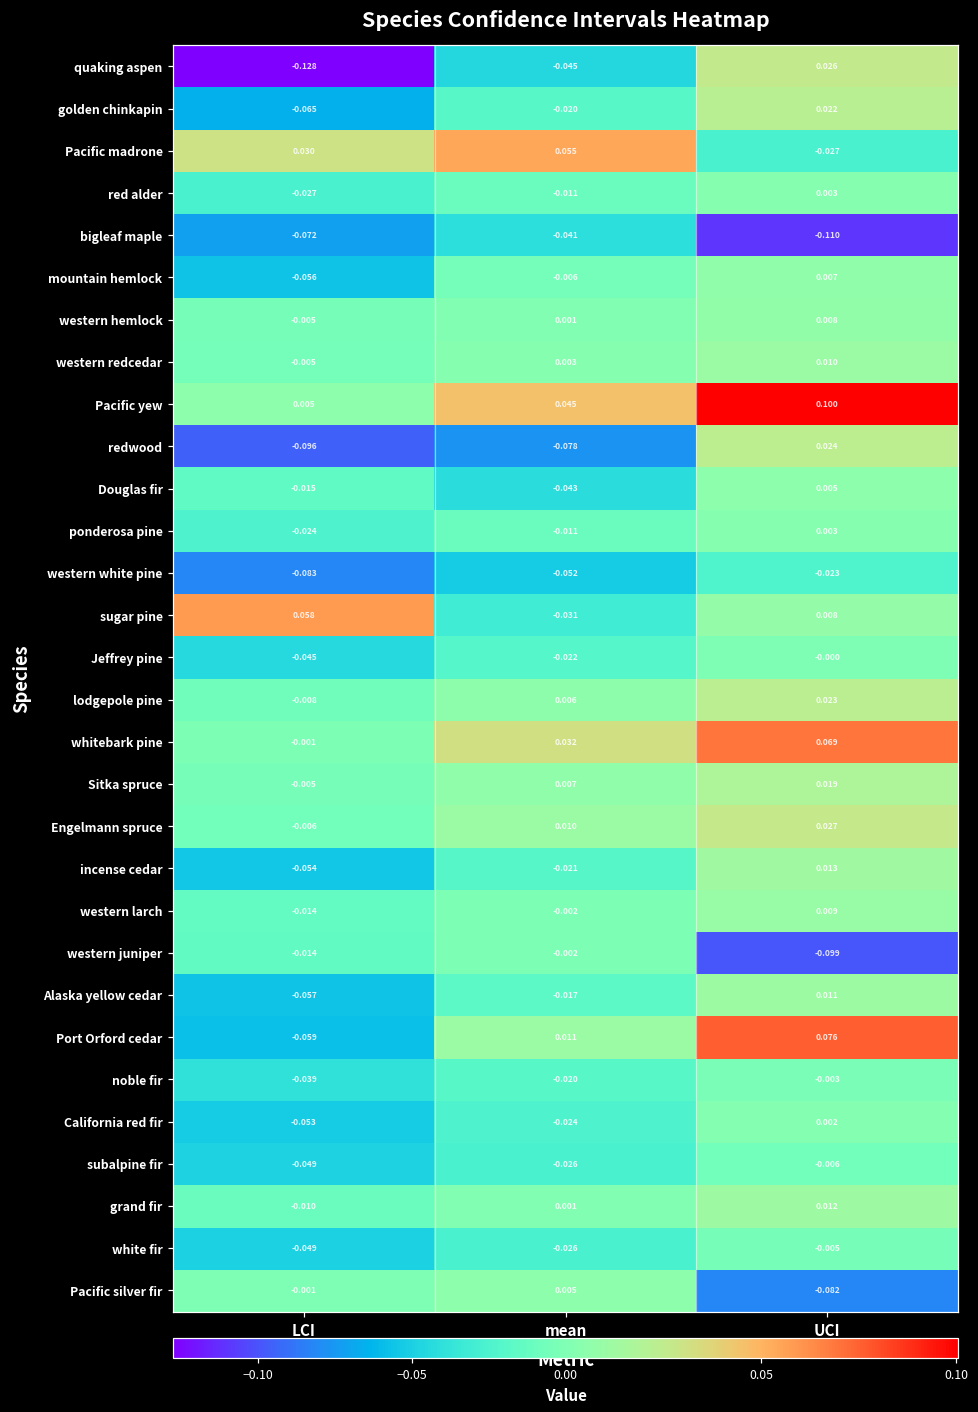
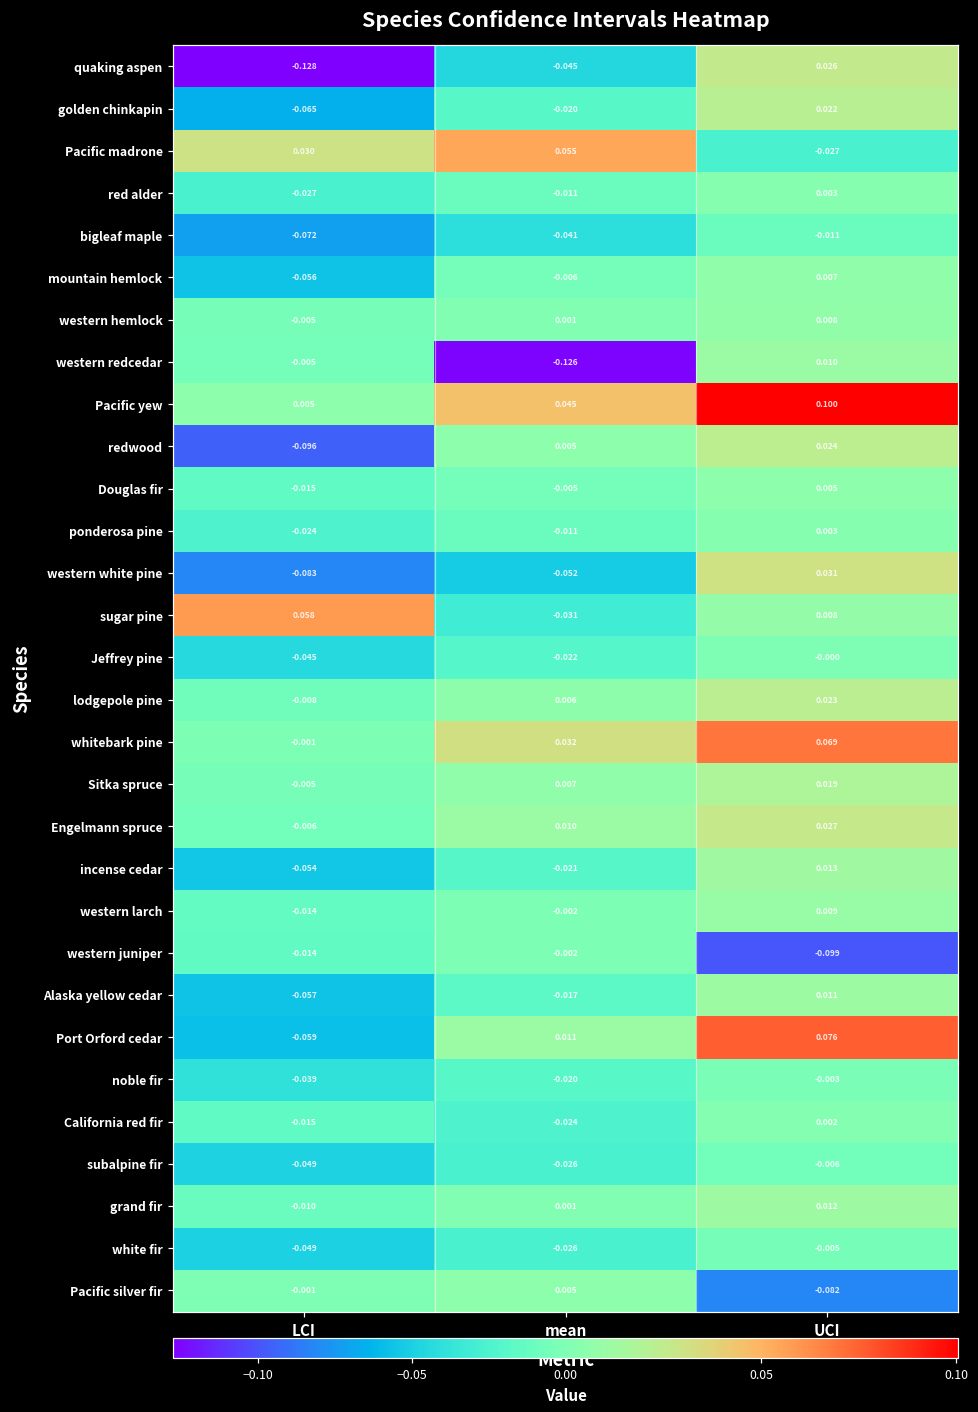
bigleaf maple, UCI: -0.110 -> -0.011
western redcedar, mean: 0.003 -> -0.126
redwood, mean: -0.078 -> 0.005
Douglas fir, mean: -0.043 -> -0.005
western white pine, UCI: -0.023 -> 0.031
California red fir, LCI: -0.053 -> -0.015
